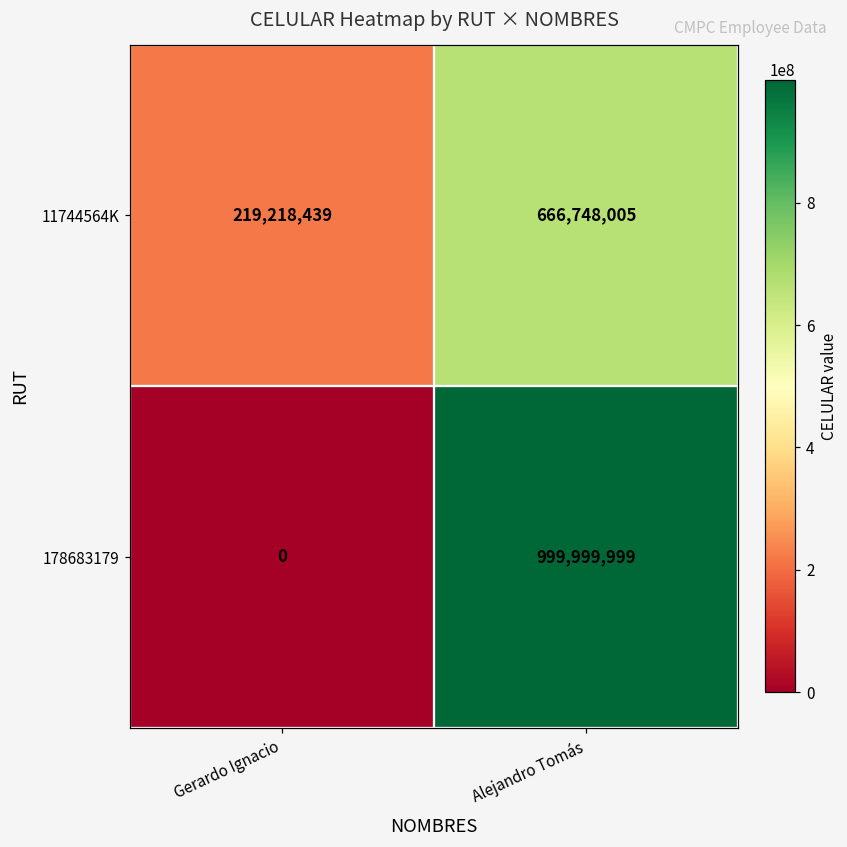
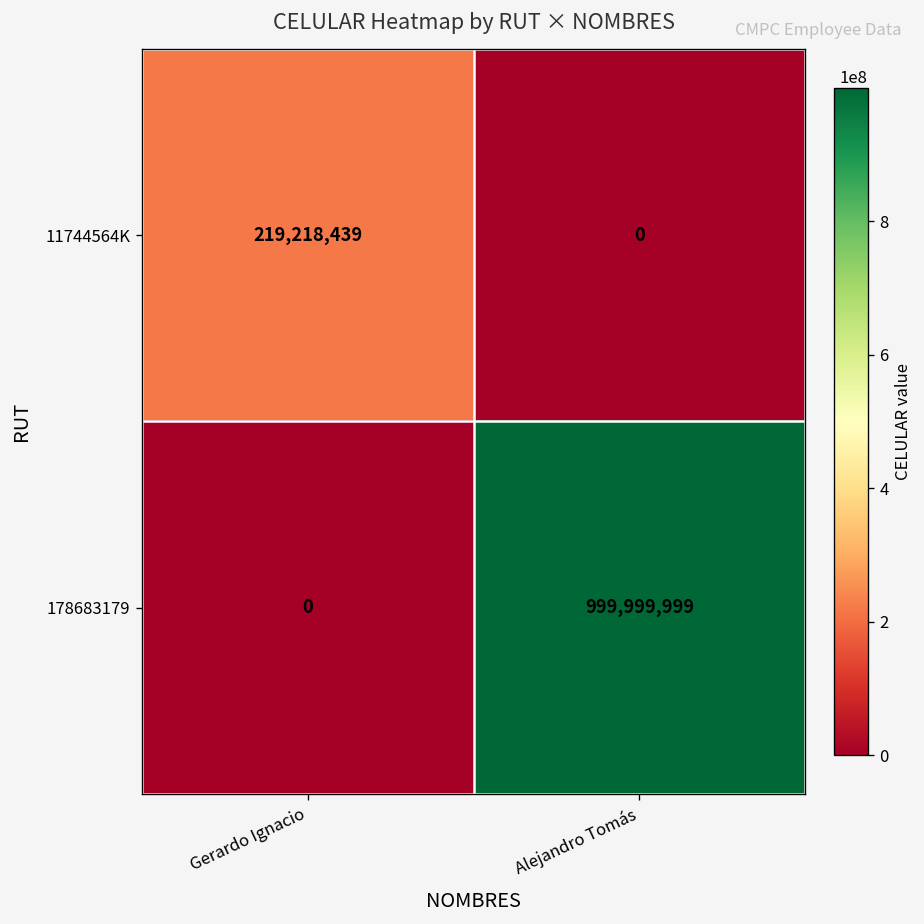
11744564K, Alejandro Tomás: 666,748,005 -> 0
